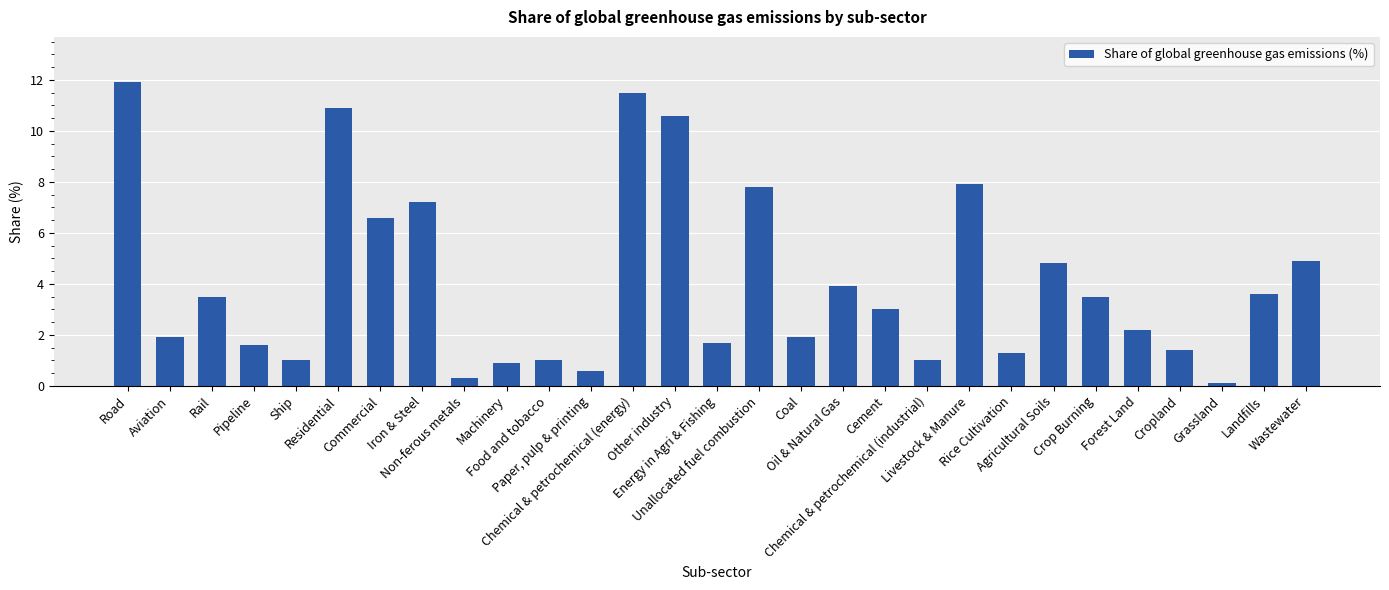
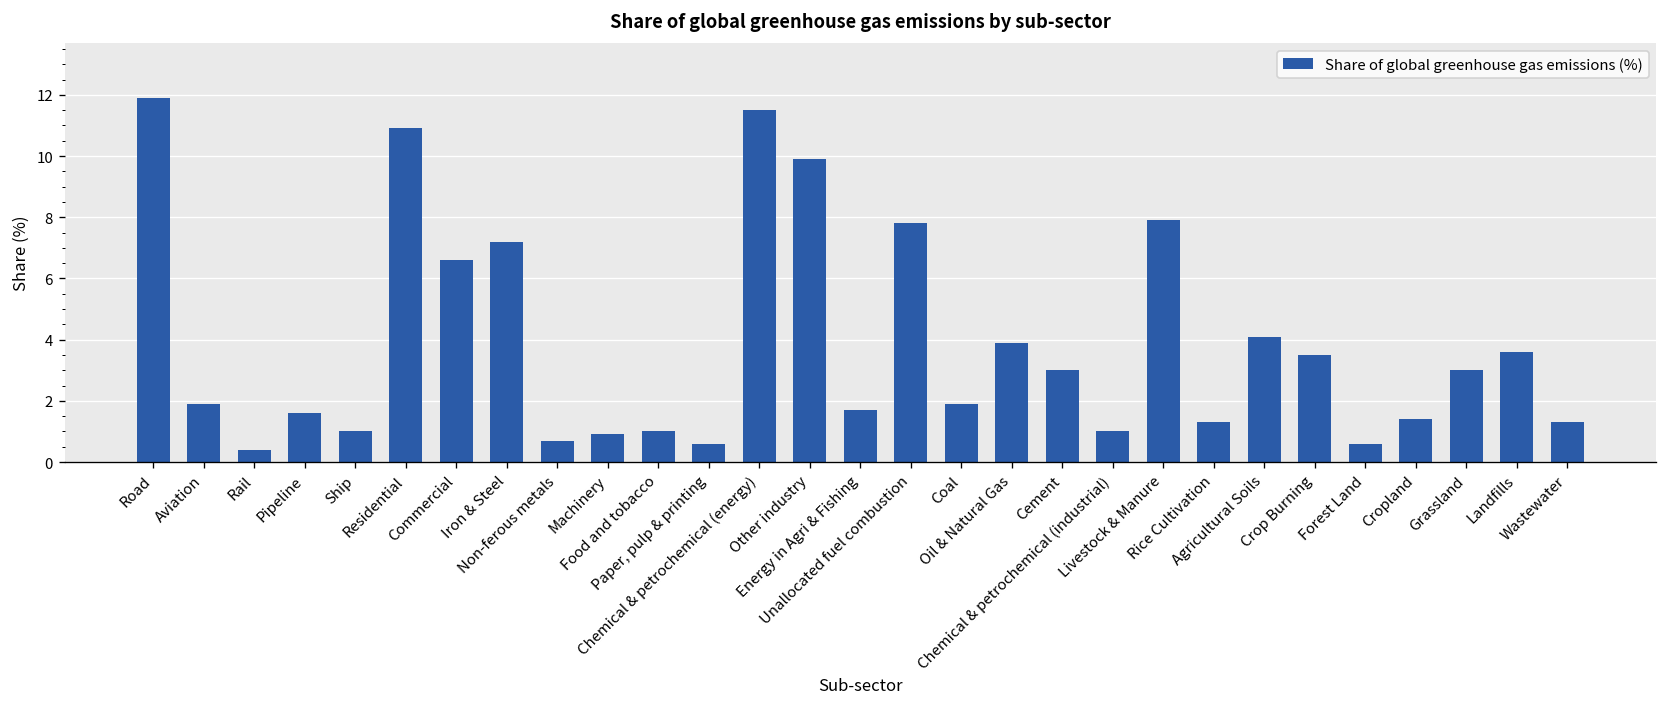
Rail: 3.5 -> 0.4
Non-ferous metals: 0.3 -> 0.7
Other industry: 10.6 -> 9.9
Agricultural Soils: 4.8 -> 4.1
Forest Land: 2.2 -> 0.6
Grassland: 0.1 -> 3.0
Wastewater: 4.9 -> 1.3
